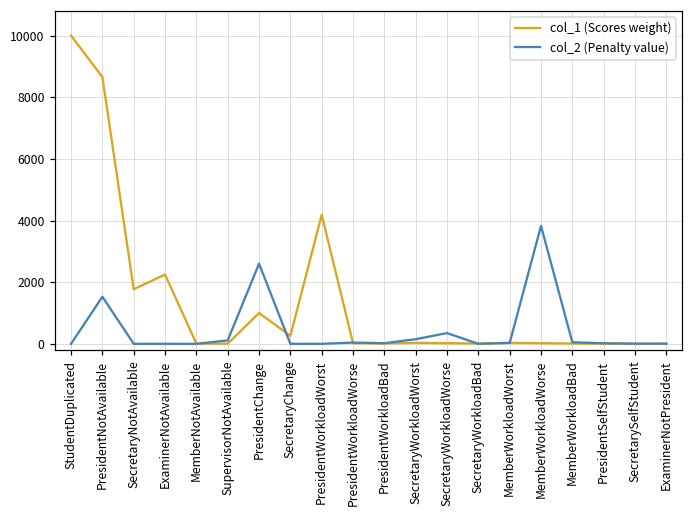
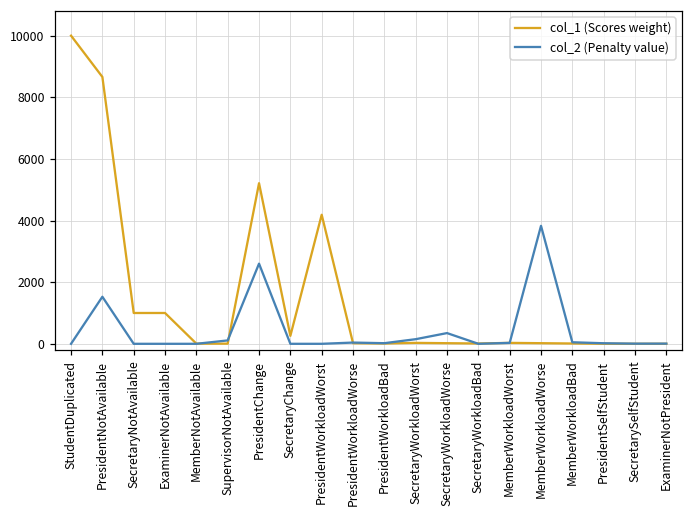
col_1 (Scores weight), SecretaryNotAvailable: 1800 -> 1000
col_1 (Scores weight), ExaminerNotAvailable: 2200 -> 1000
col_1 (Scores weight), PresidentChange: 1000 -> 5200
